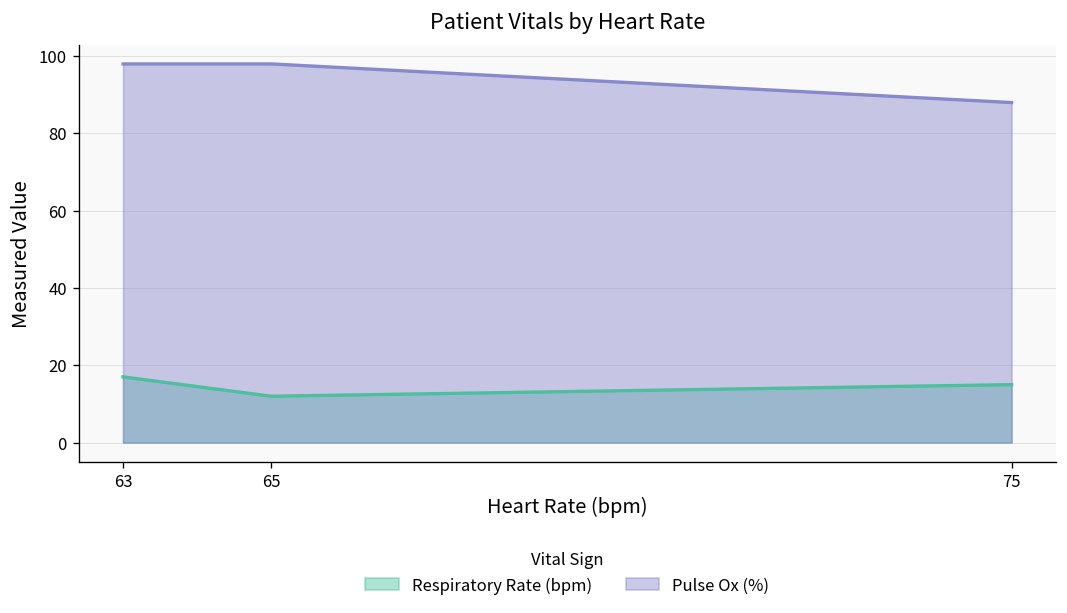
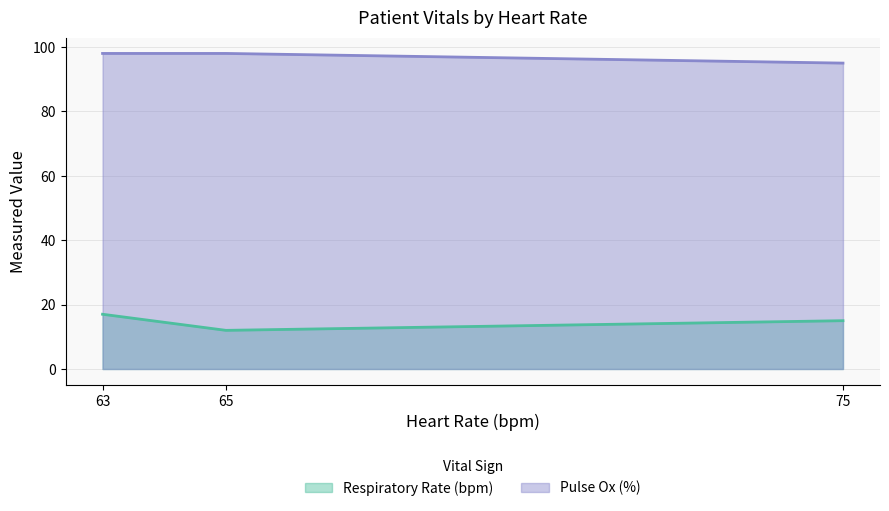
Pulse Ox (%), 75: 88 -> 95
